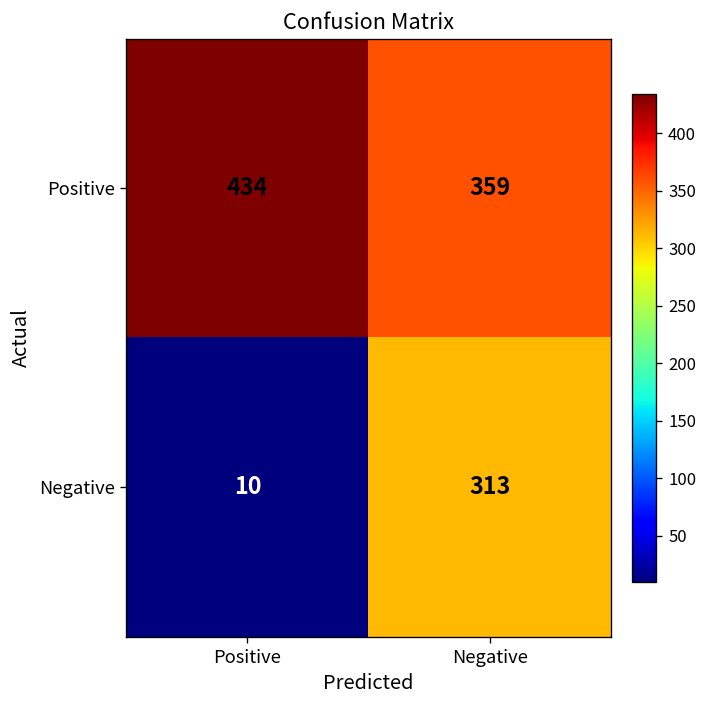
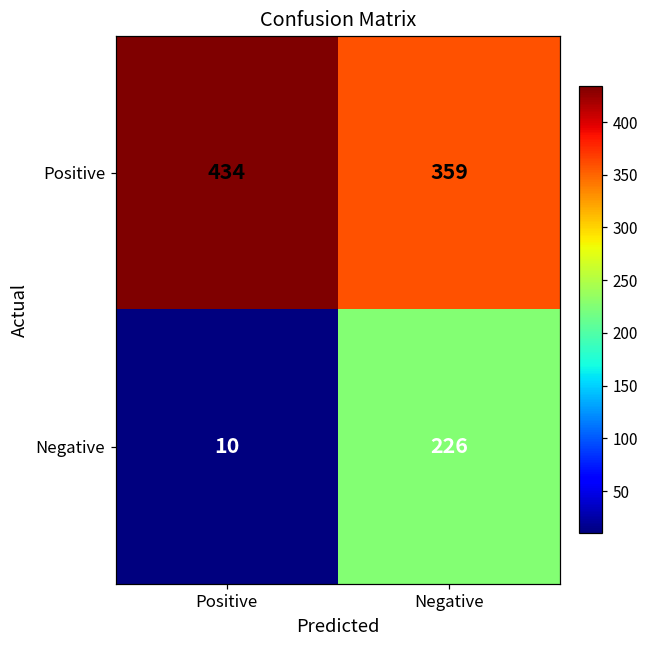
Negative, Negative: 313 -> 226
